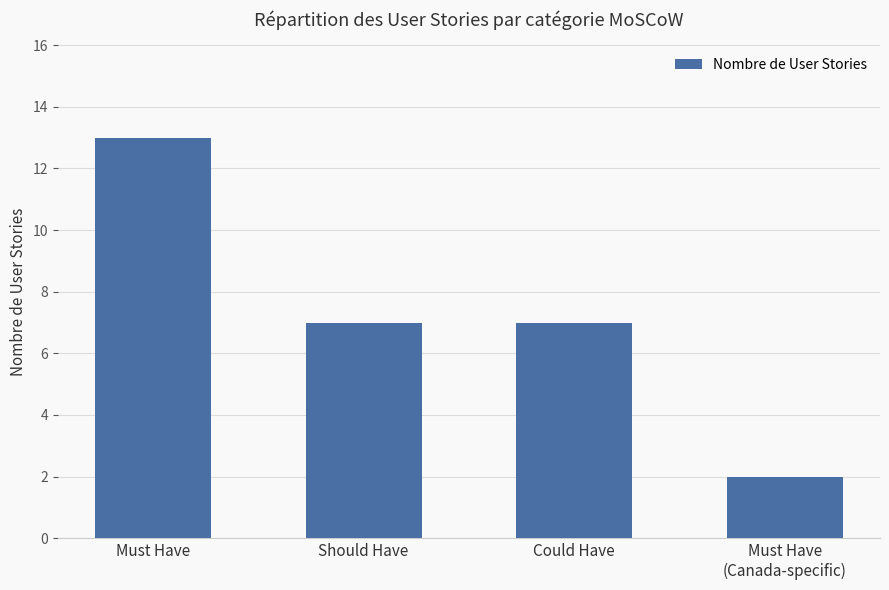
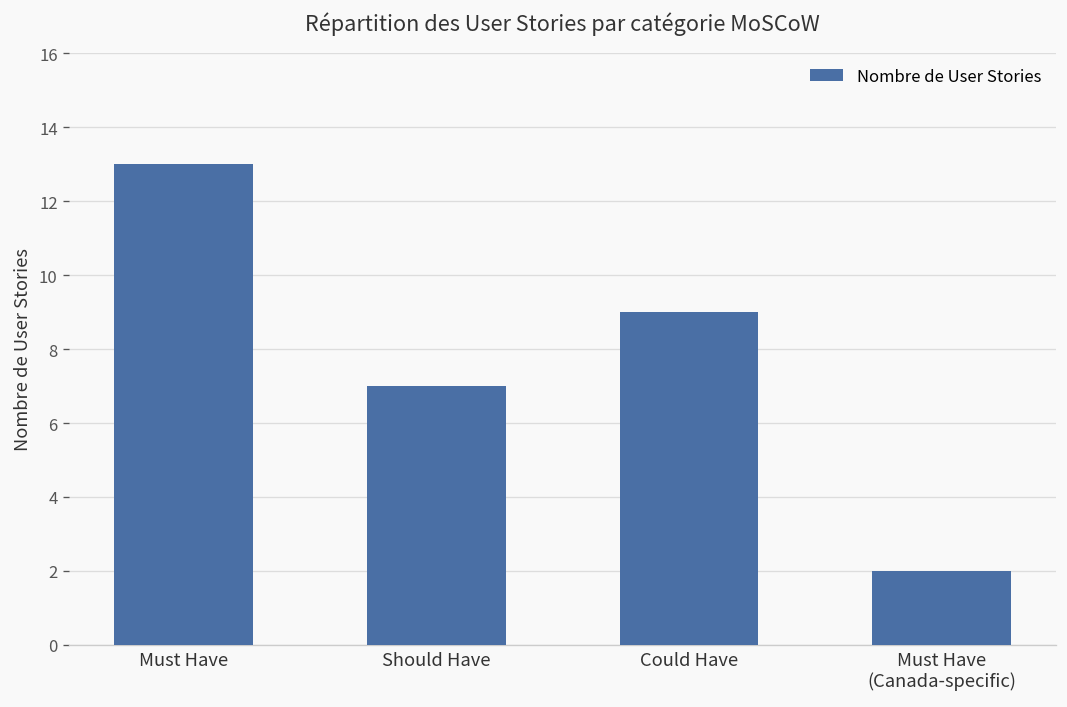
Could Have: 7 -> 9
